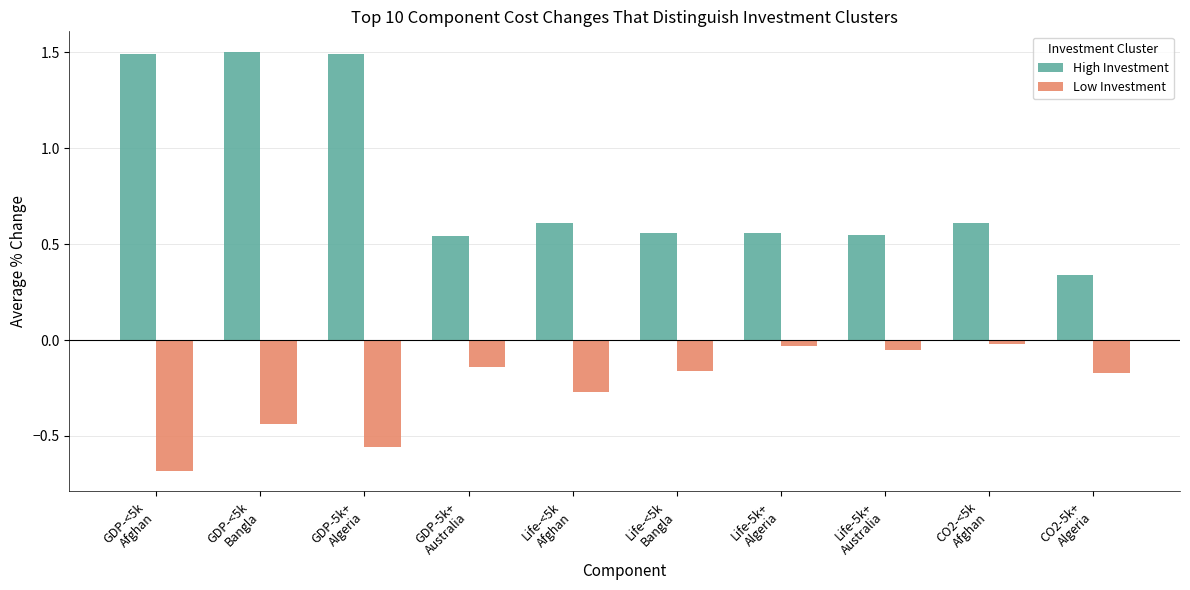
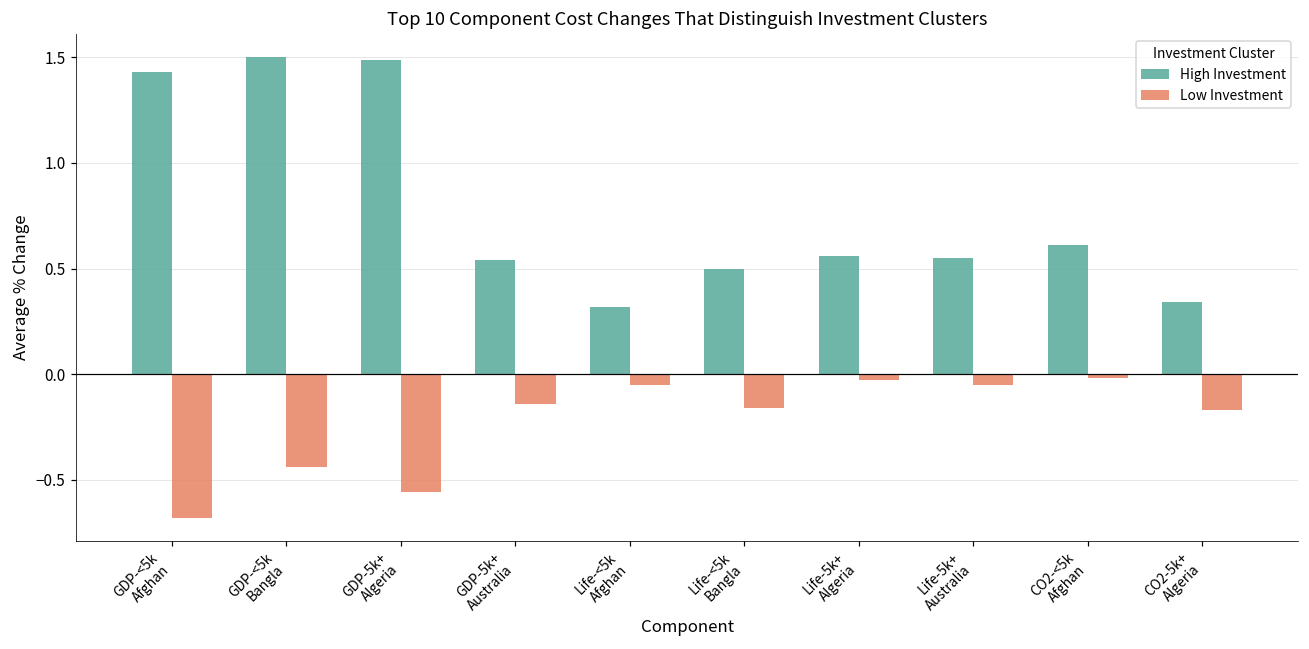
High Investment, GDP-<5k Afghan: 1.49 -> 1.43
High Investment, Life-<5k Afghan: 0.61 -> 0.32
Low Investment, Life-<5k Afghan: -0.27 -> -0.05
High Investment, Life-<5k Bangla: 0.56 -> 0.50
